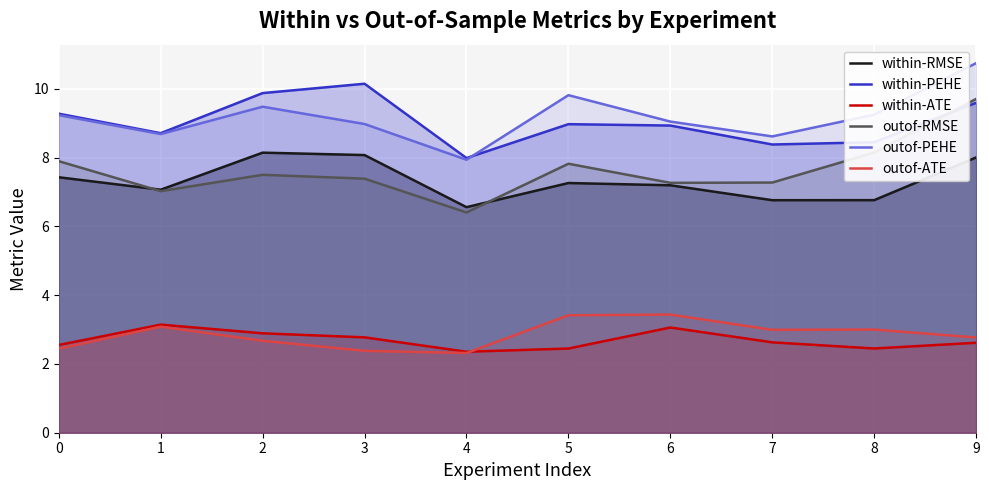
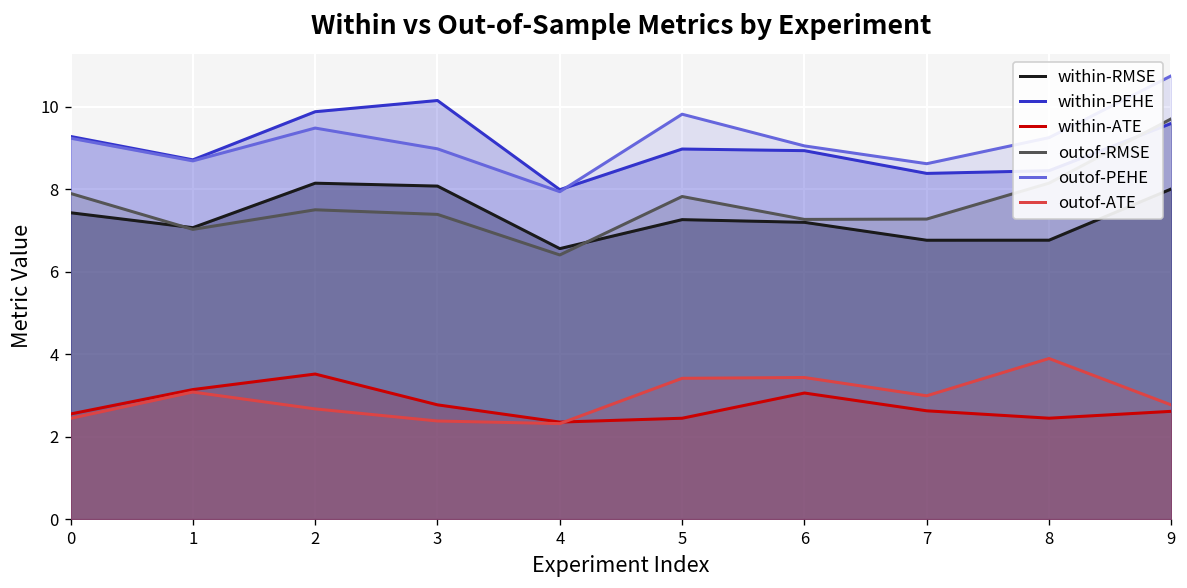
within-ATE, 2: 2.9 -> 3.5
outof-ATE, 8: 3.0 -> 3.9
